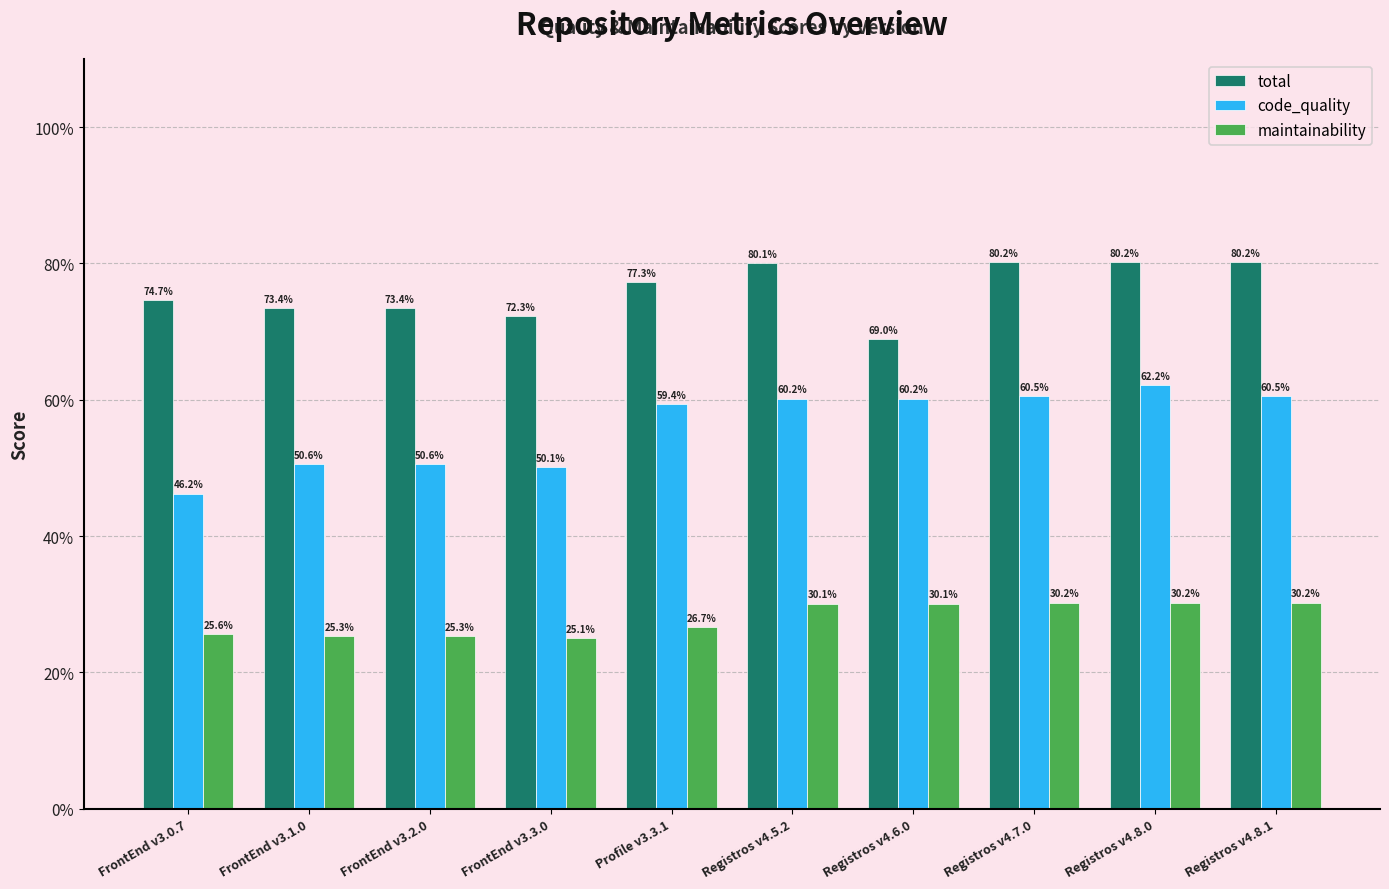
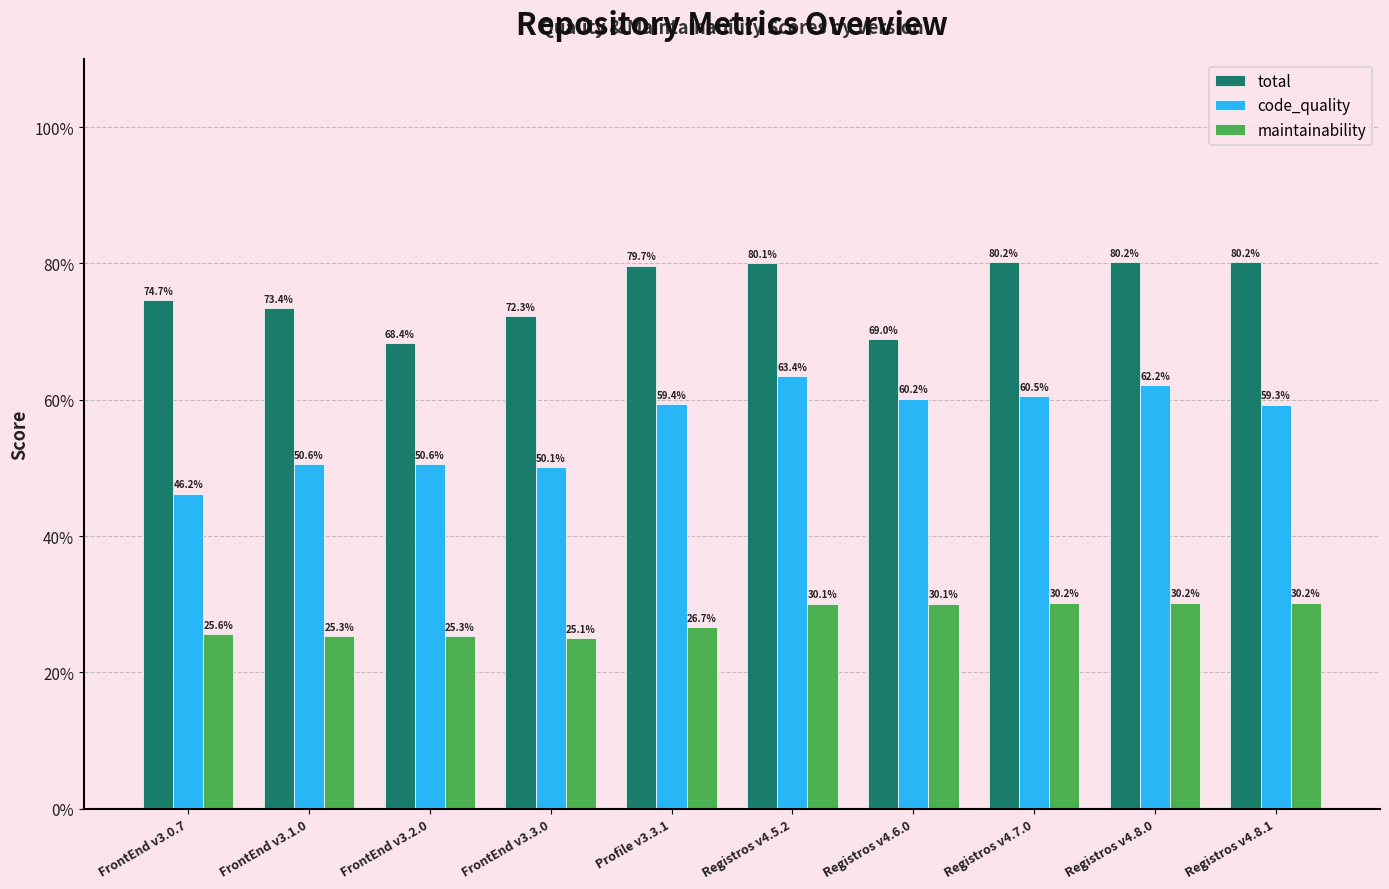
total, FrontEnd v3.2.0: 73.4% -> 68.4%
total, Profile v3.3.1: 77.3% -> 79.7%
code_quality, Registros v4.5.2: 60.2% -> 63.4%
code_quality, Registros v4.8.1: 60.5% -> 59.3%
